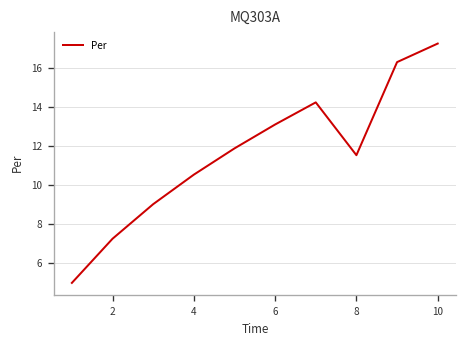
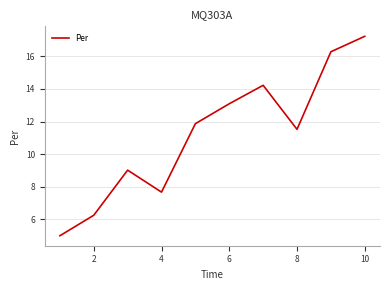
2: 7.3 -> 6.3
4: 10.5 -> 7.7
